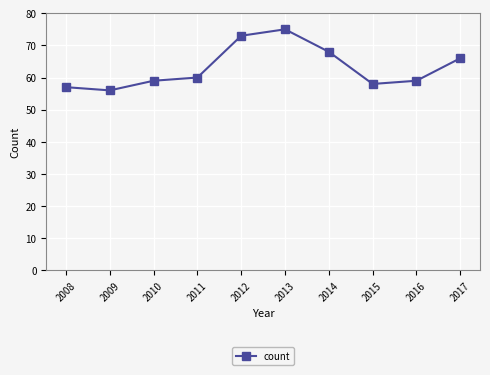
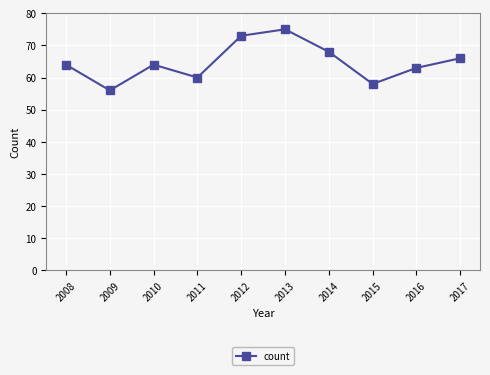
2008: 57 -> 64
2010: 59 -> 64
2016: 59 -> 63
